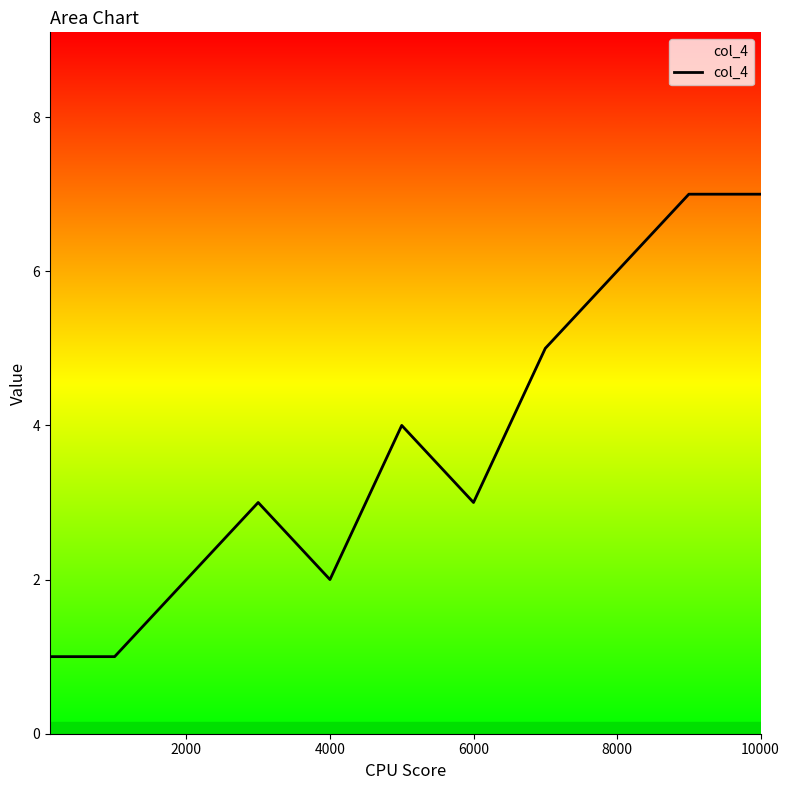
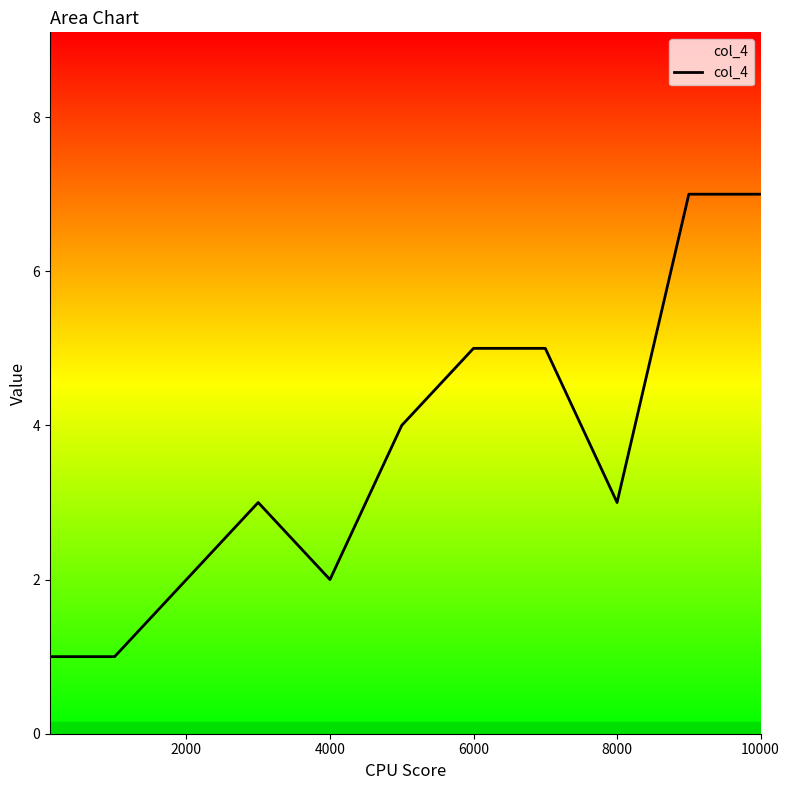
6000: 3 -> 5
8000: 6 -> 3
